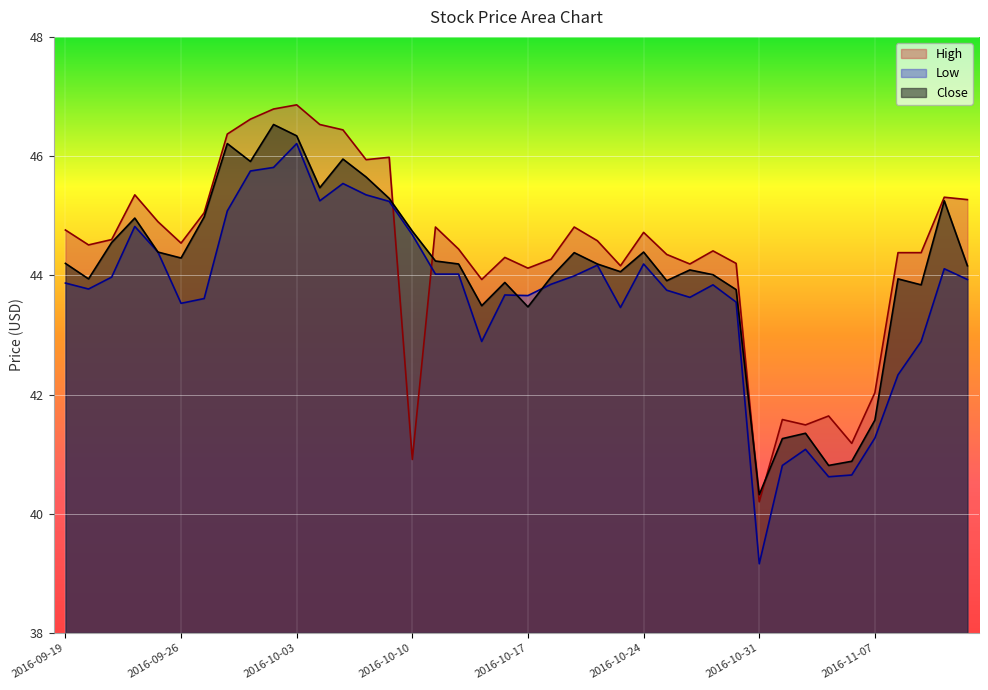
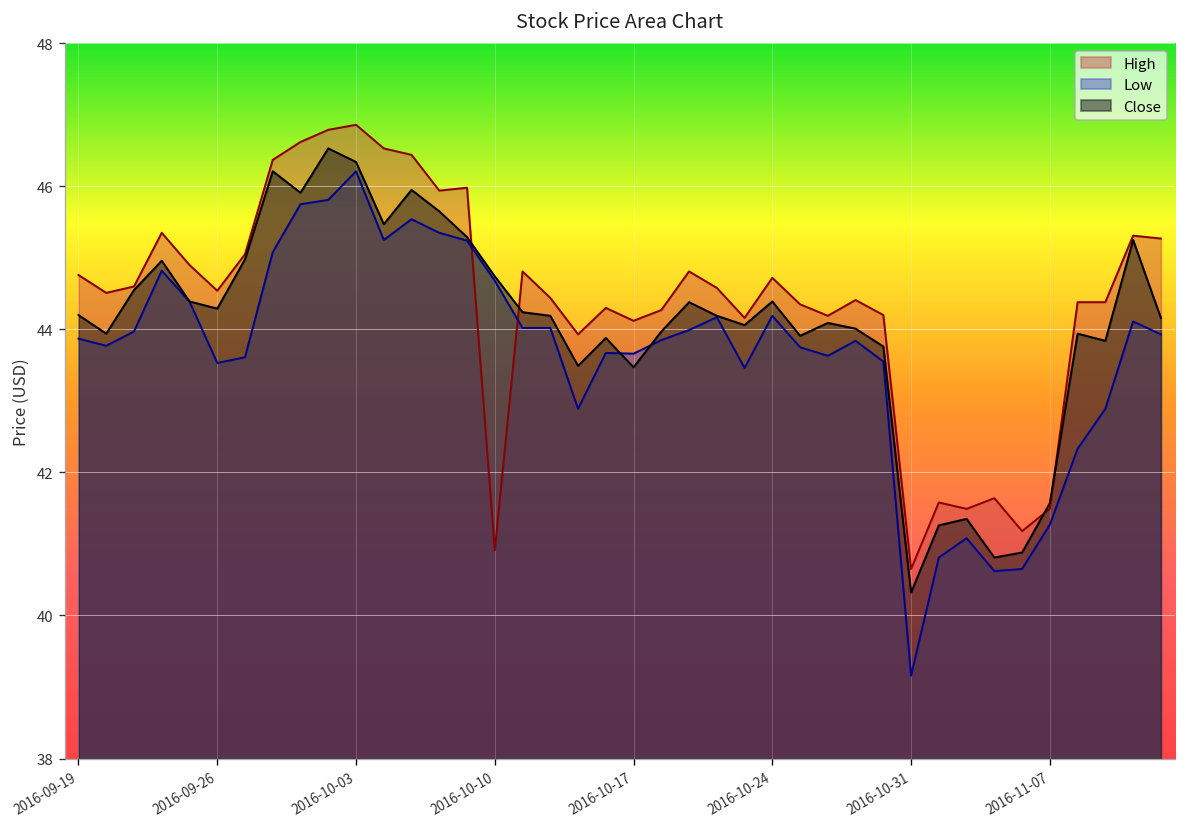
High, 2016-10-31: 40.2 -> 40.7
High, 2016-11-07: 42.0 -> 41.5
